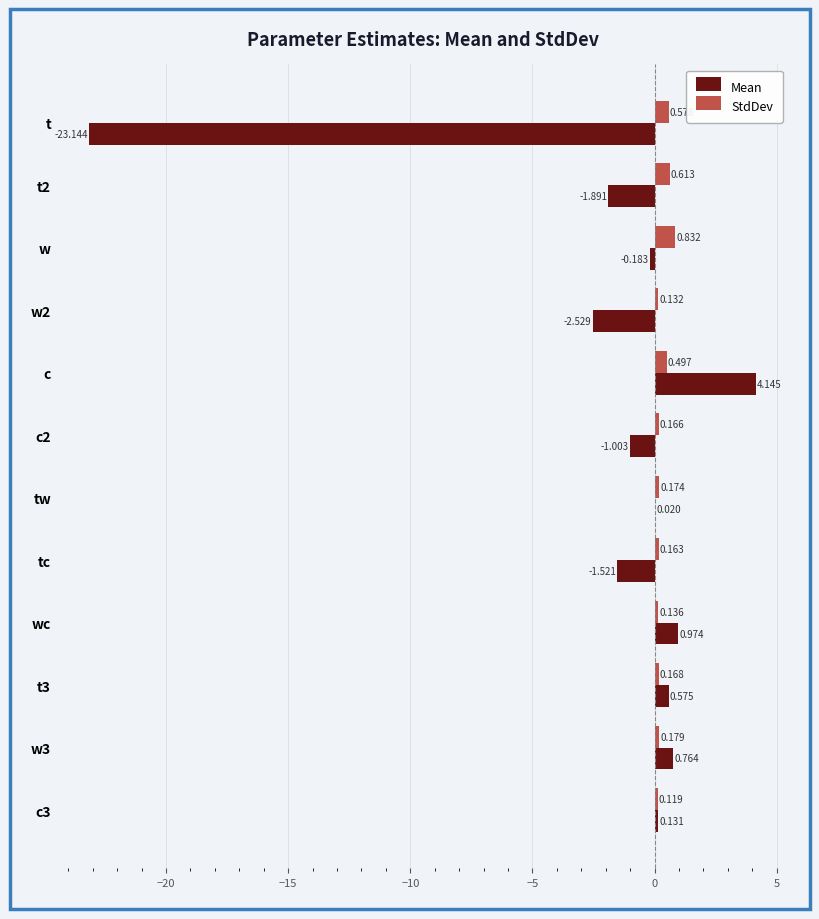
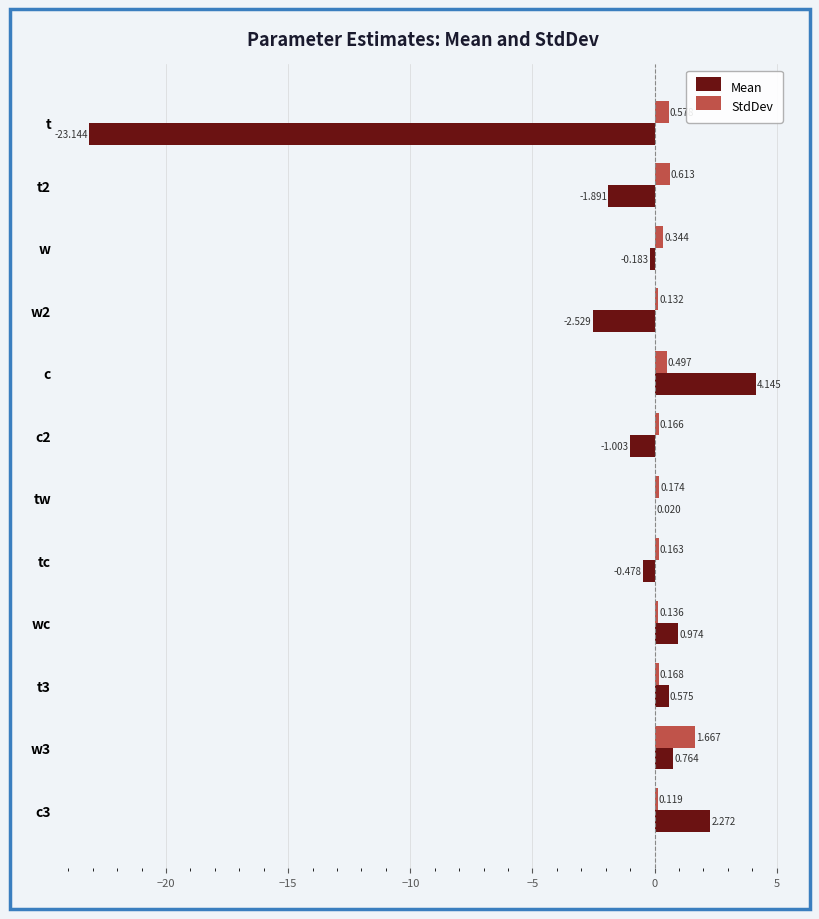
StdDev, w: 0.832 -> 0.344
Mean, tc: -1.521 -> -0.478
StdDev, w3: 0.179 -> 1.667
Mean, c3: 0.131 -> 2.272
